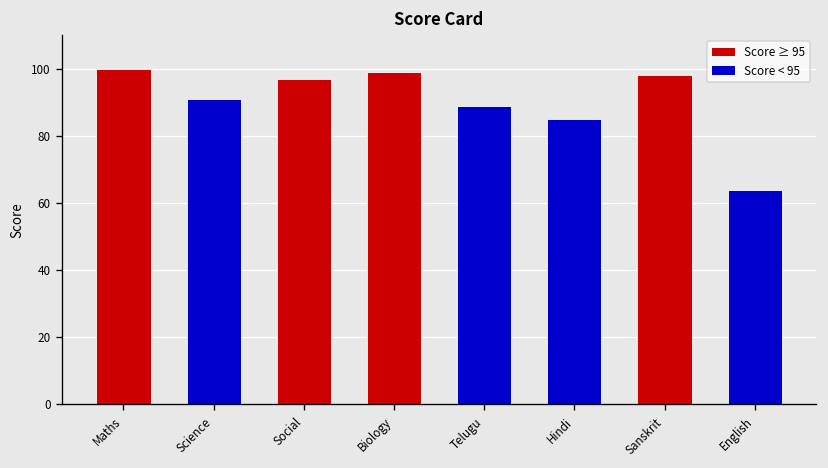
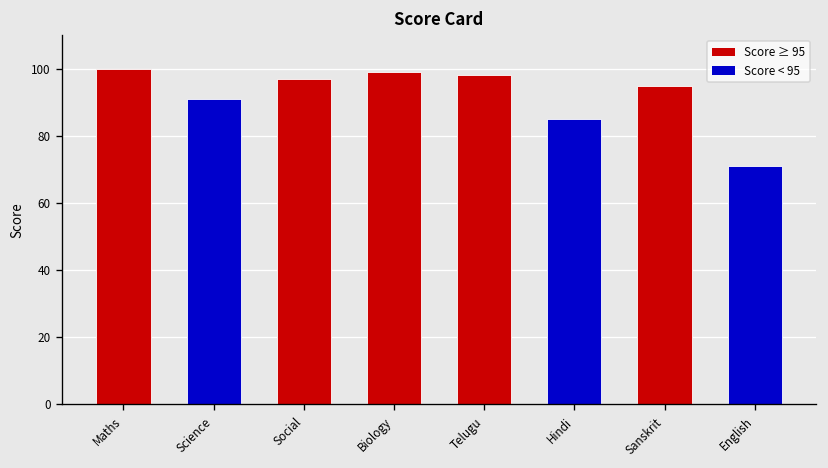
Telugu: 89 -> 98
Sanskrit: 98 -> 95
English: 64 -> 71
